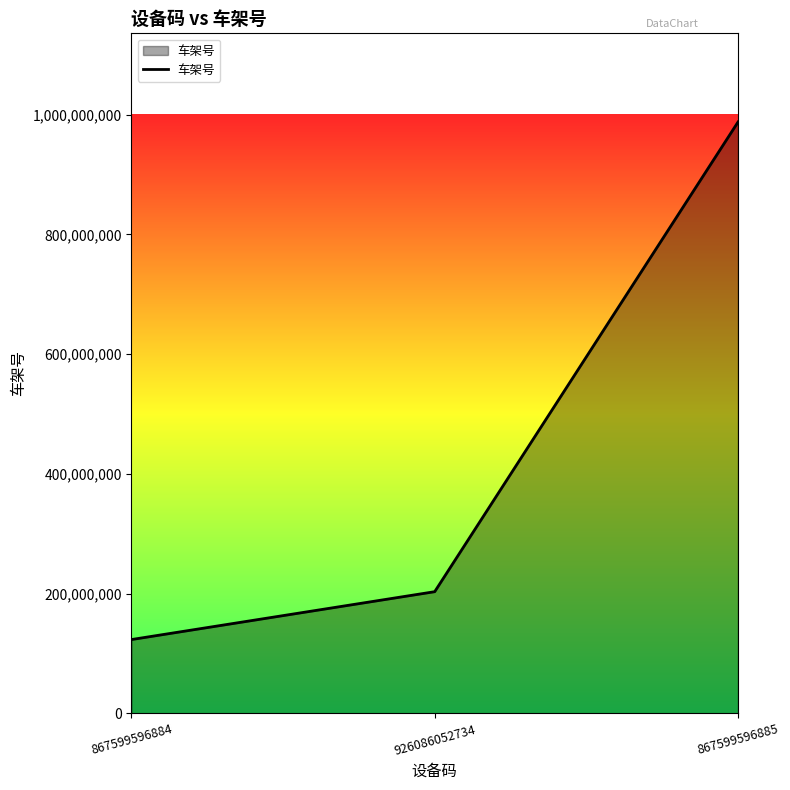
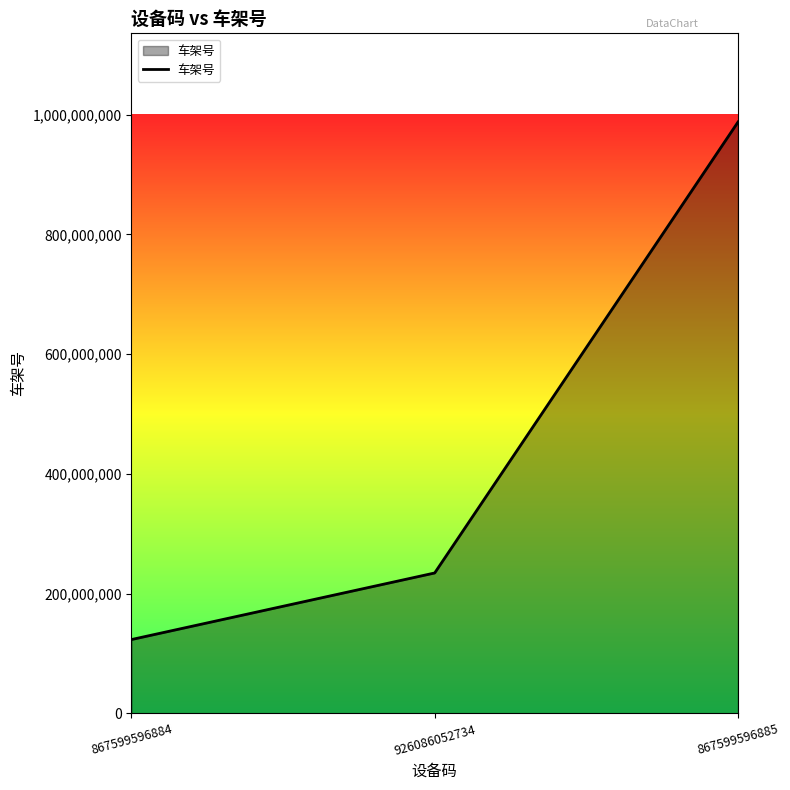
926086052734: 200,000,000 -> 230,000,000
